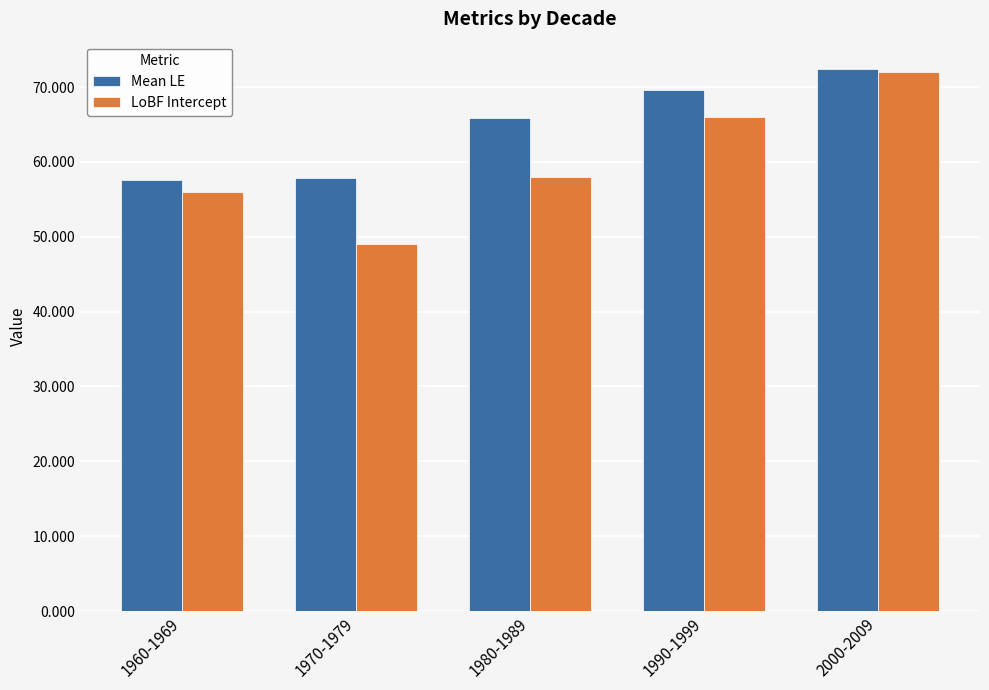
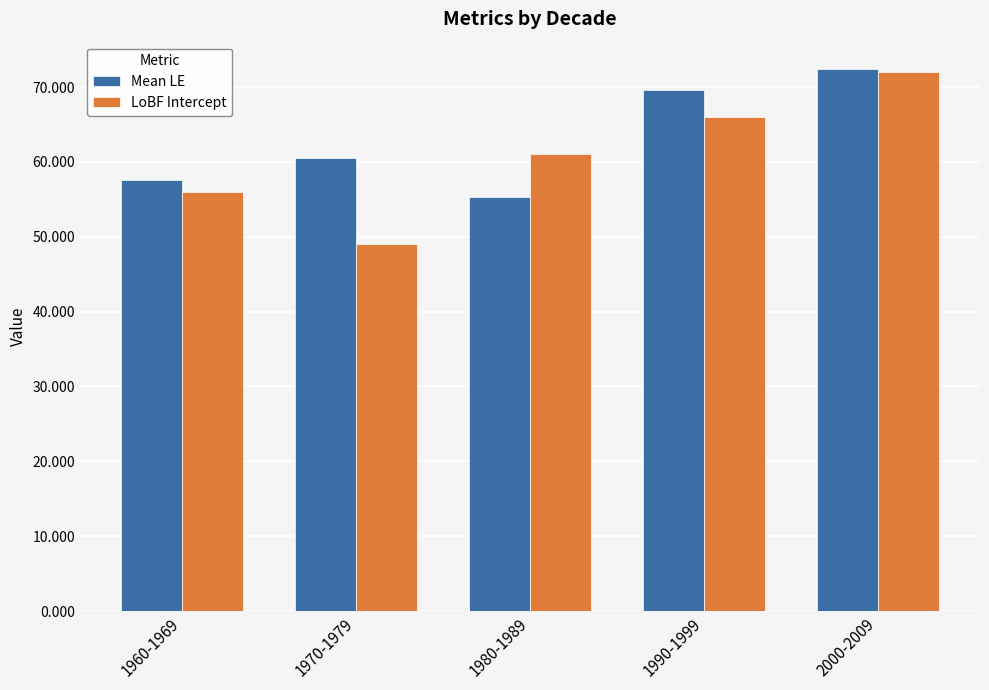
Mean LE, 1970-1979: 58 -> 60
Mean LE, 1980-1989: 66 -> 55
LoBF Intercept, 1980-1989: 58 -> 61
